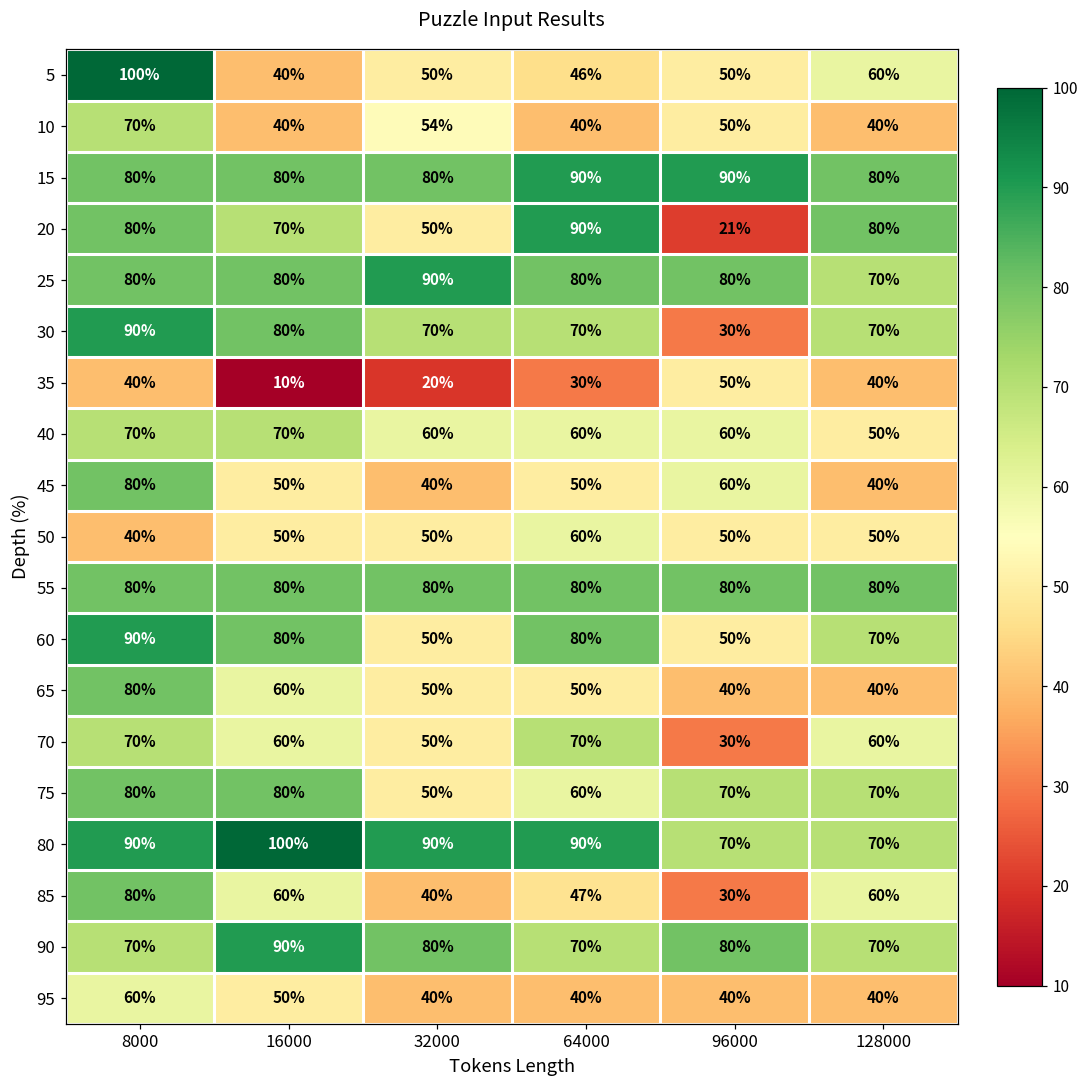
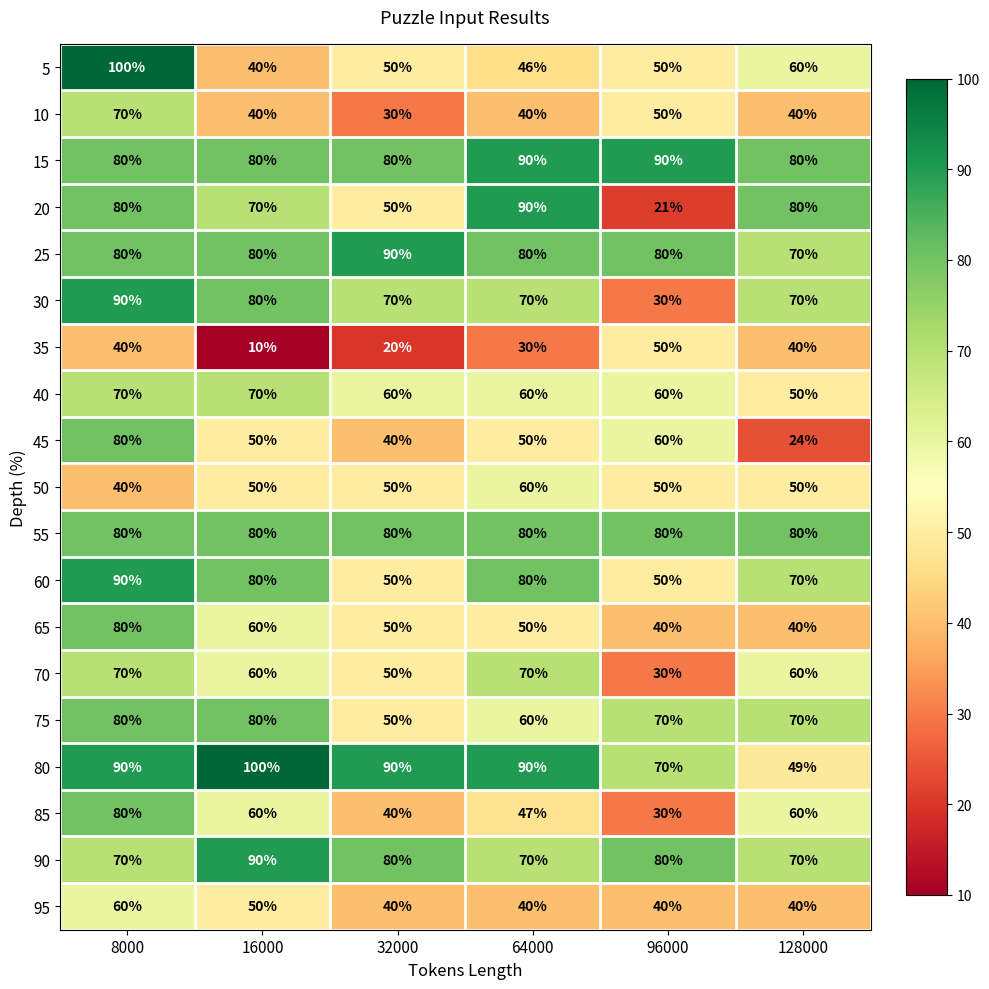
10, 32000: 54% -> 30%
45, 128000: 40% -> 24%
80, 128000: 70% -> 49%
